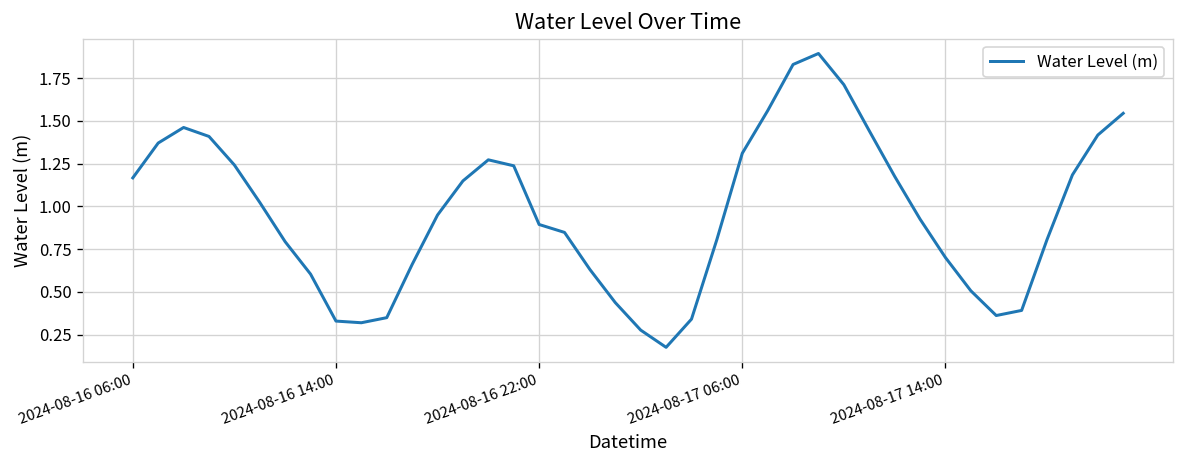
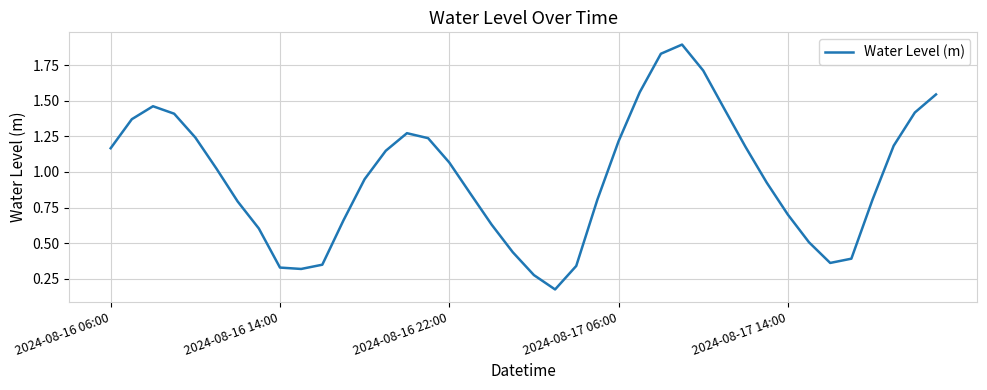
2024-08-16 22:00: 0.89 -> 1.07
2024-08-17 06:00: 1.31 -> 1.22
